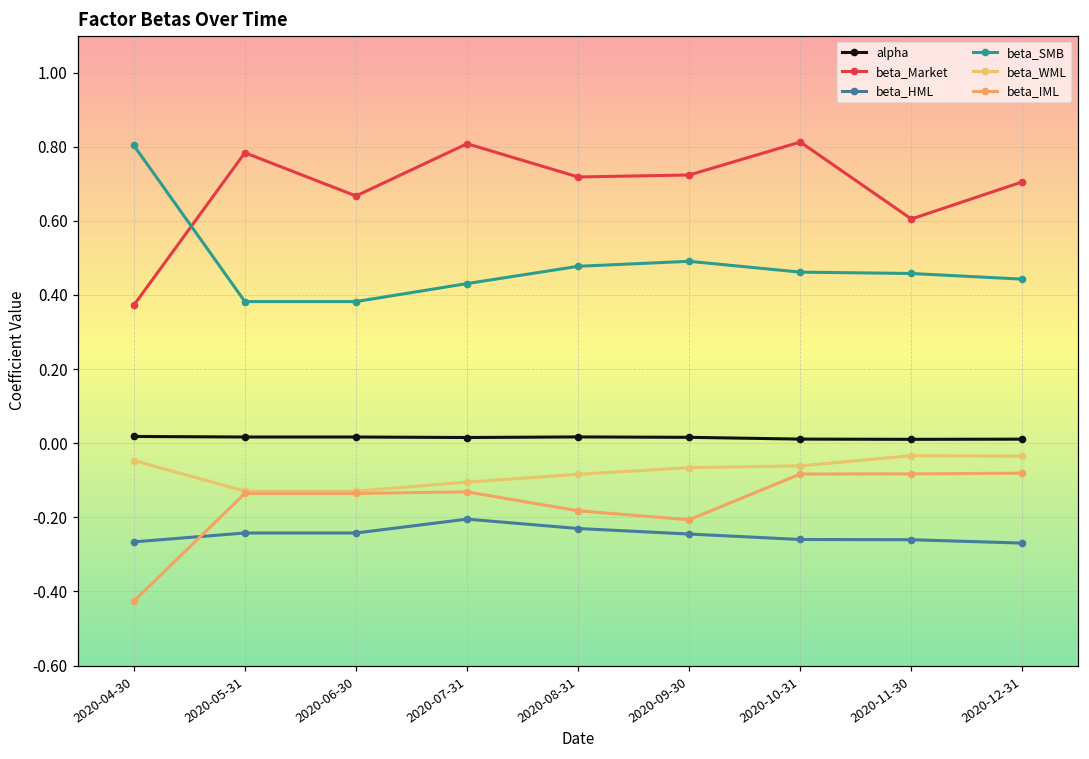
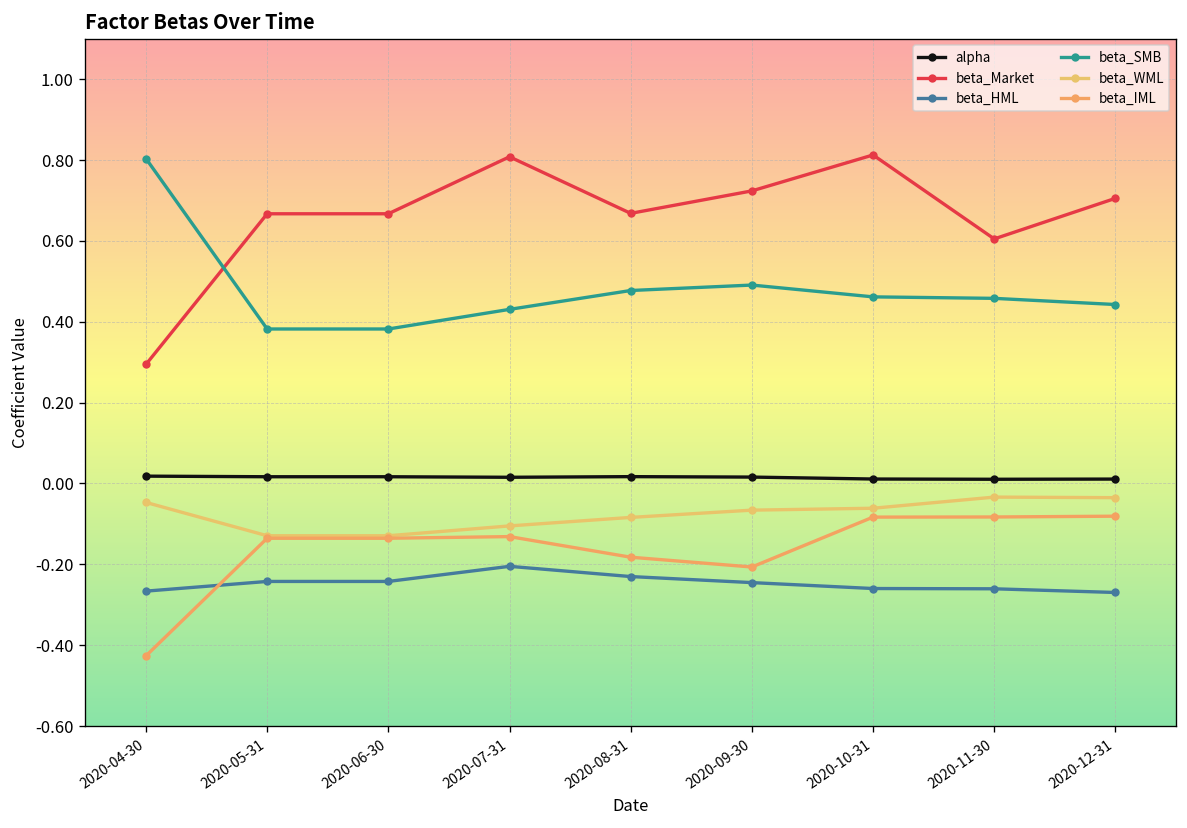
beta_Market, 2020-04-30: 0.37 -> 0.29
beta_Market, 2020-05-31: 0.78 -> 0.67
beta_Market, 2020-08-31: 0.72 -> 0.67
